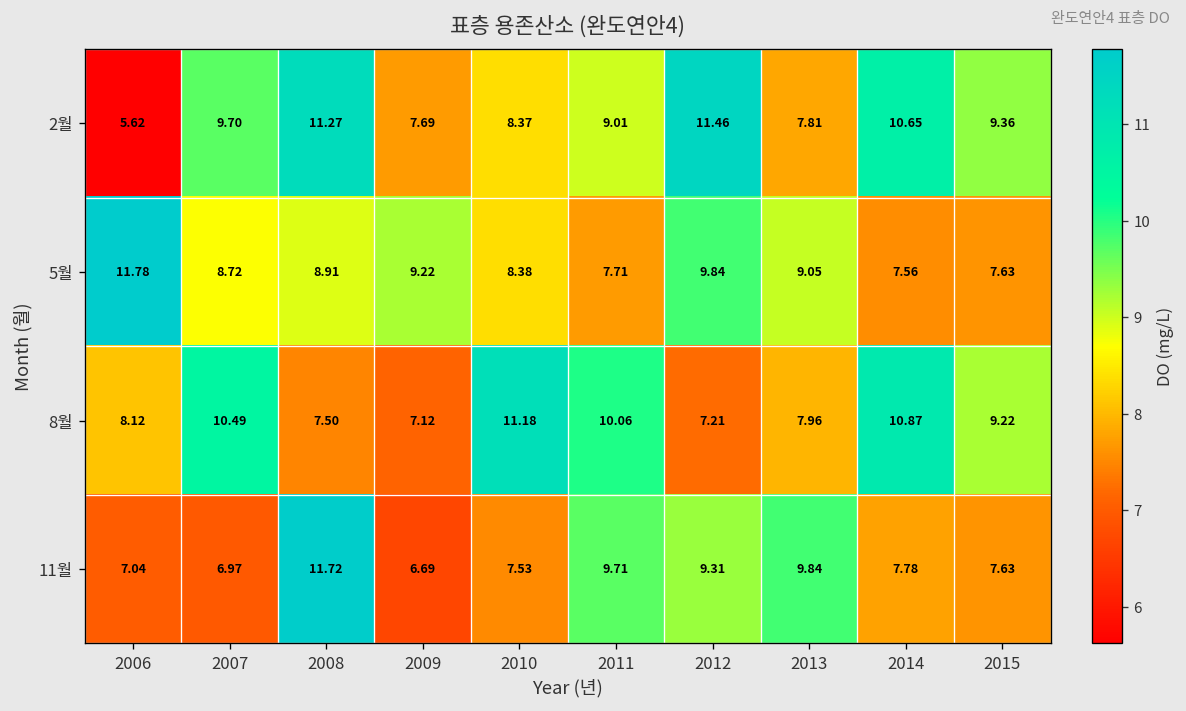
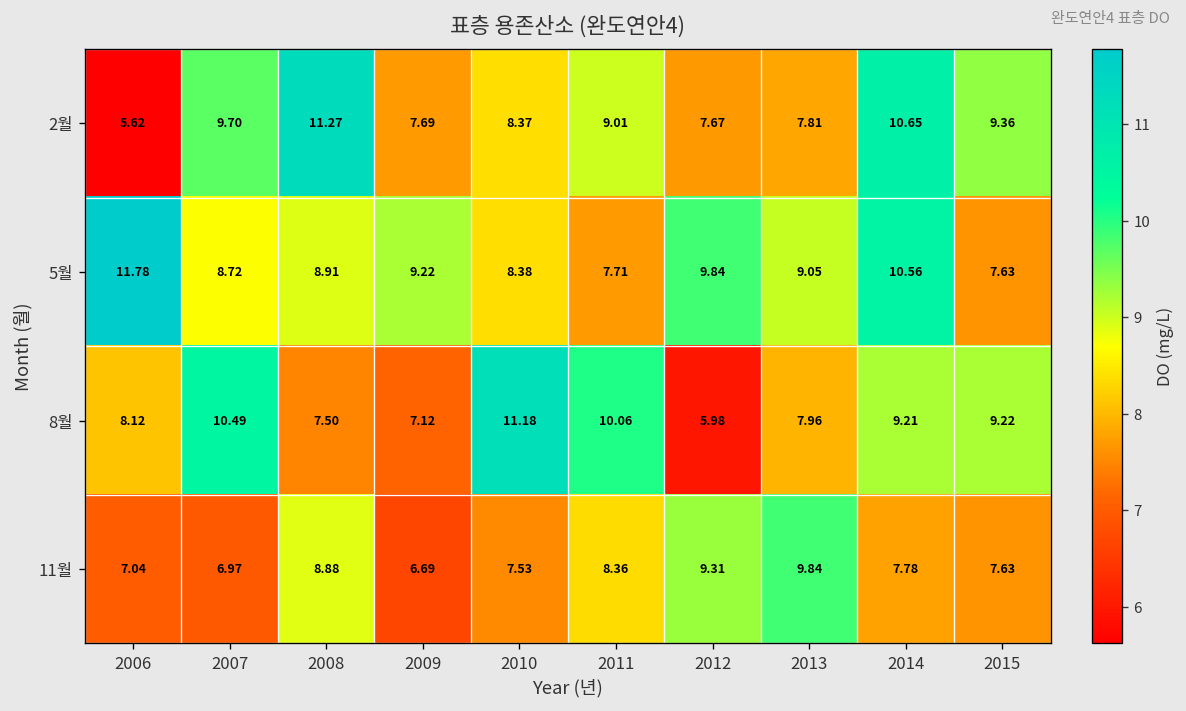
2월, 2012: 11.46 -> 7.67
5월, 2014: 7.56 -> 10.56
8월, 2012: 7.21 -> 5.98
8월, 2014: 10.87 -> 9.21
11월, 2008: 11.72 -> 8.88
11월, 2011: 9.71 -> 8.36
